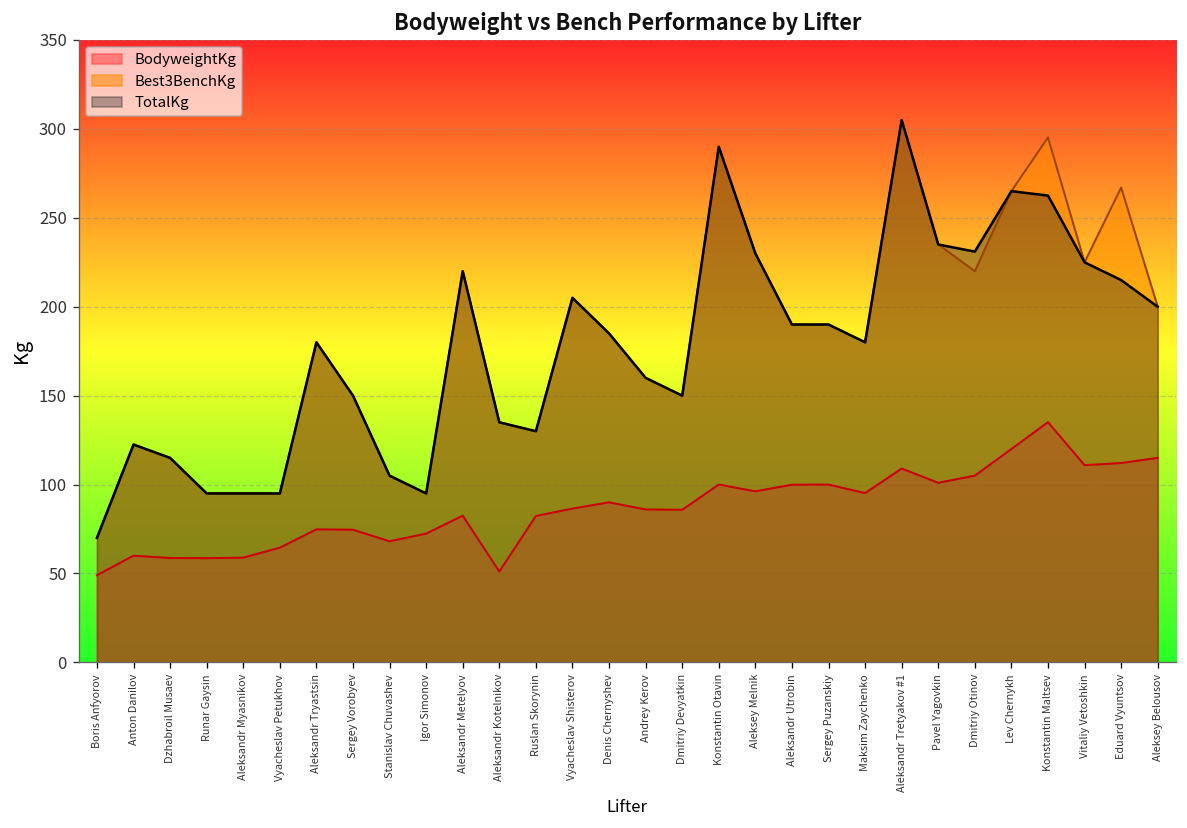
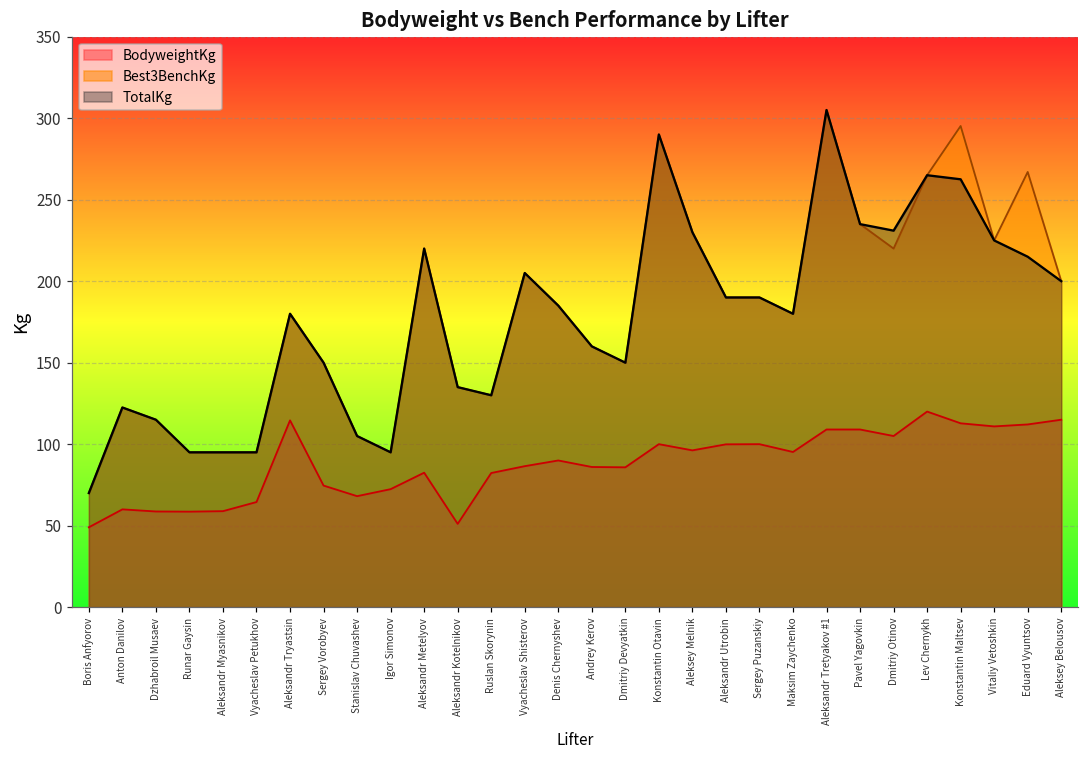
BodyweightKg, Aleksandr Tryastsin: 75 -> 115
BodyweightKg, Pavel Yagovkin: 101 -> 109
BodyweightKg, Konstantin Maltsev: 135 -> 113
